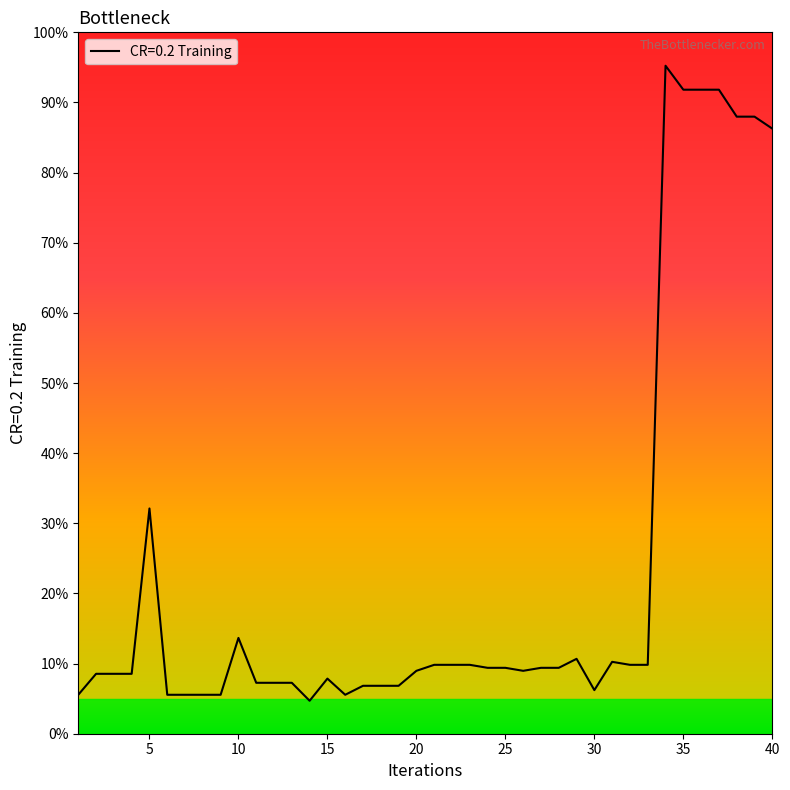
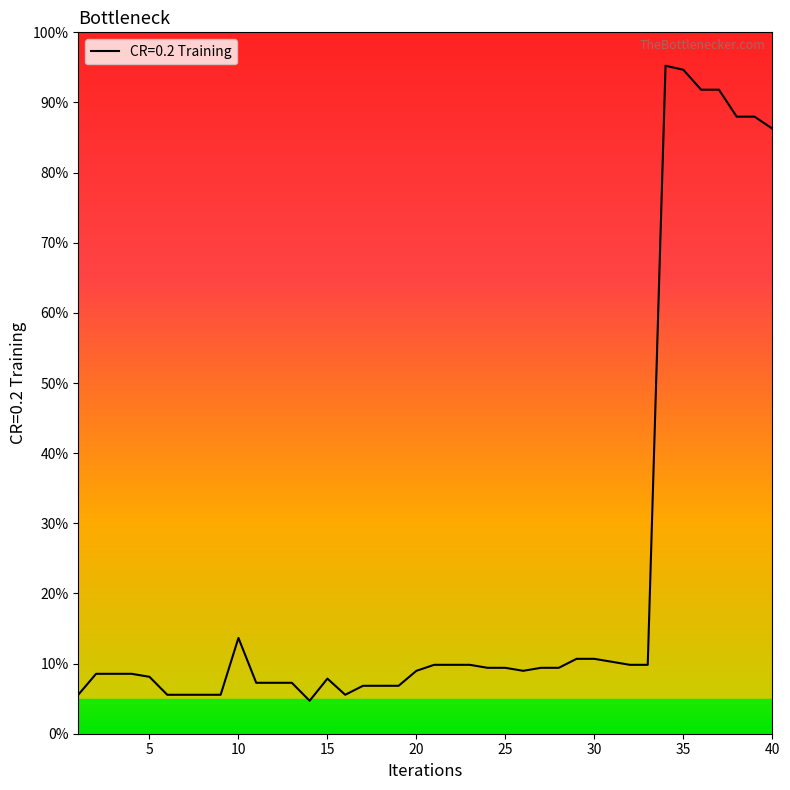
5: 32% -> 8%
30: 6% -> 11%
35: 92% -> 95%
